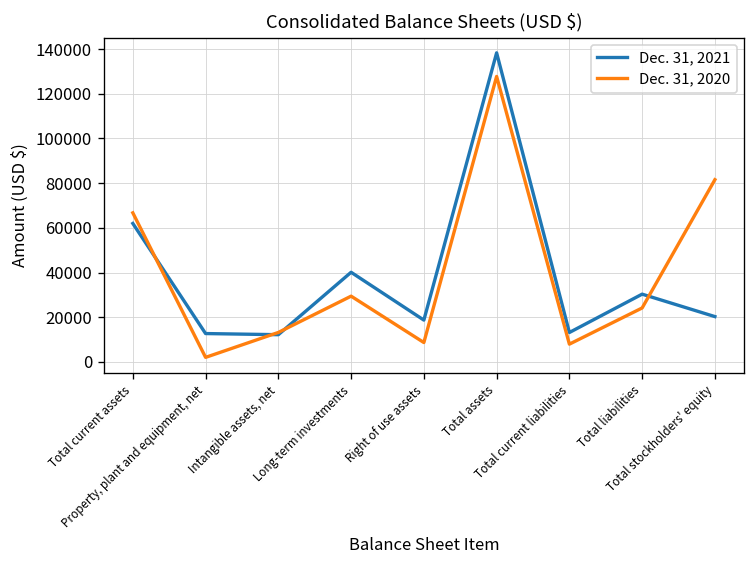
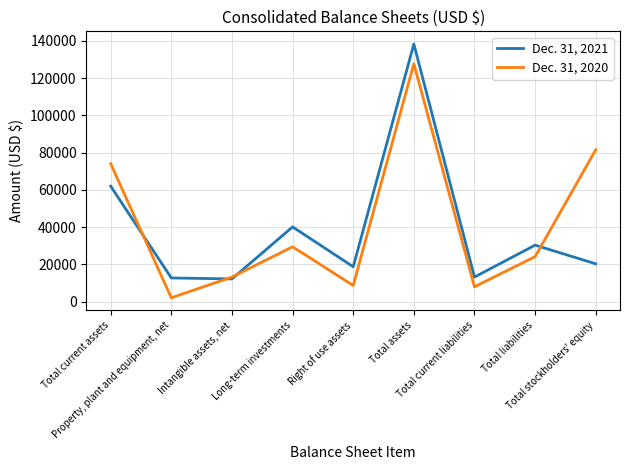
Dec. 31, 2020, Total current assets: 67000 -> 74000
